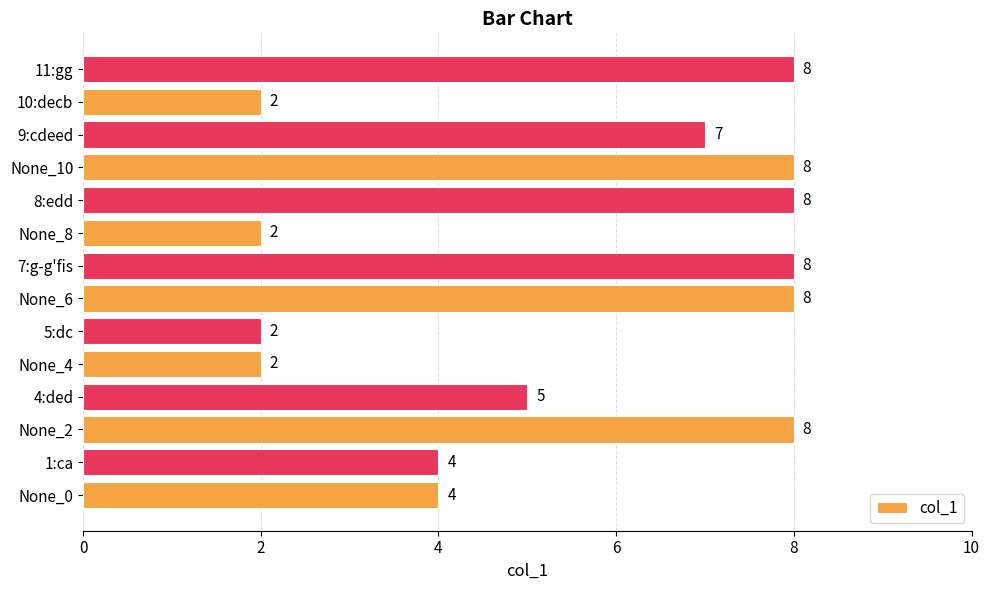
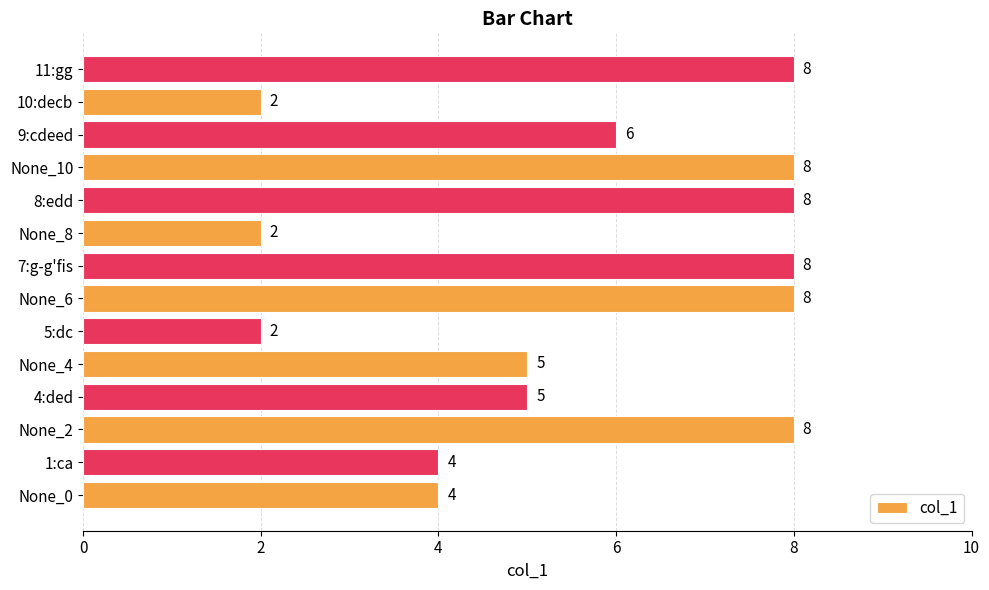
9:cdeed: 7 -> 6
None_4: 2 -> 5
